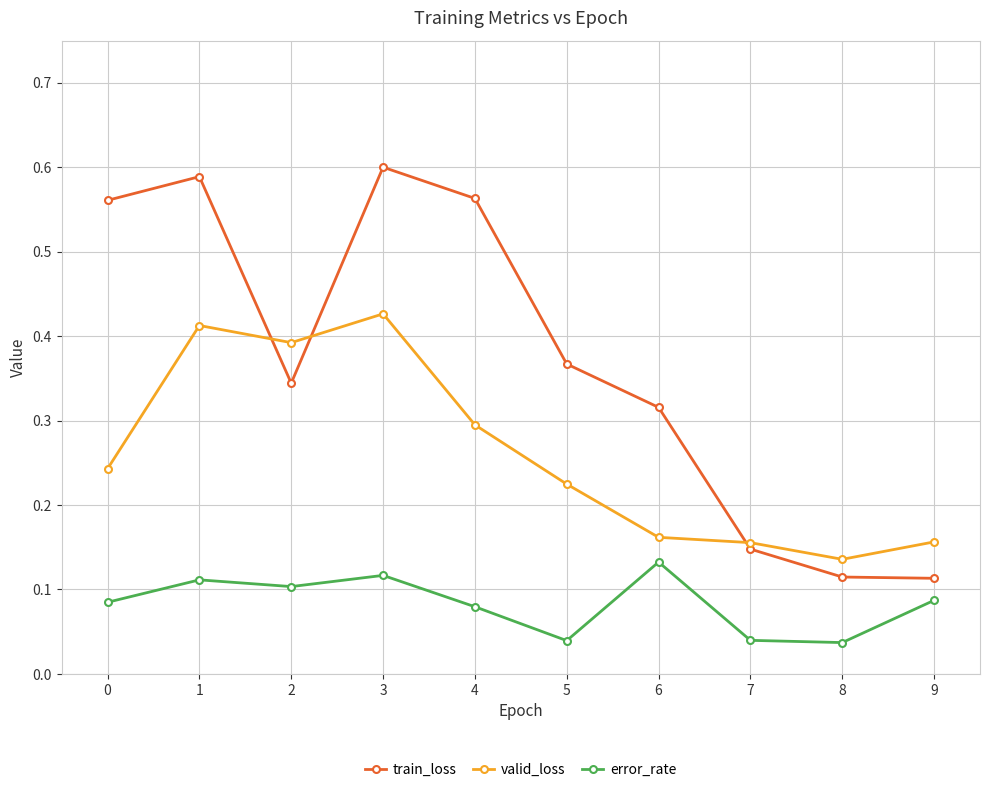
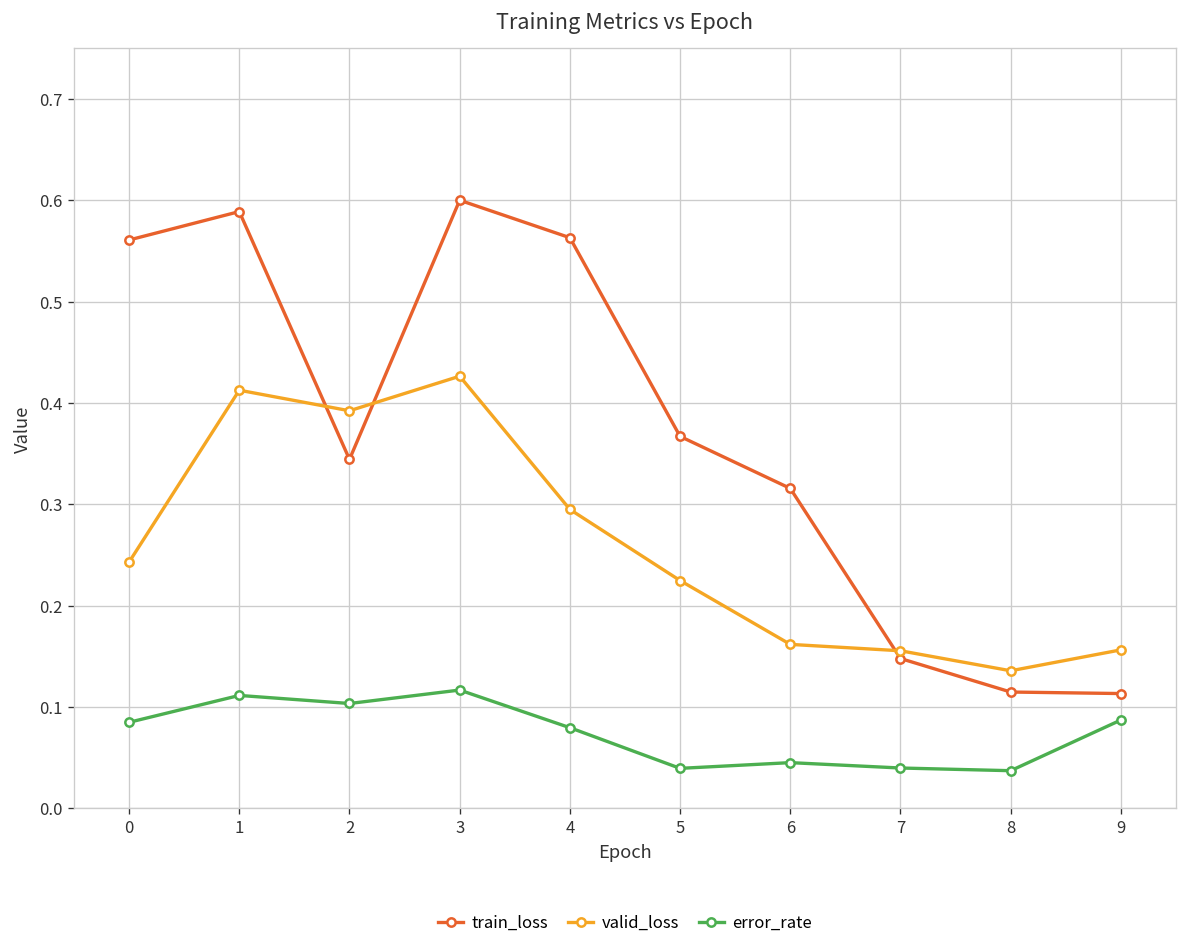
error_rate, 6: 0.13 -> 0.05
